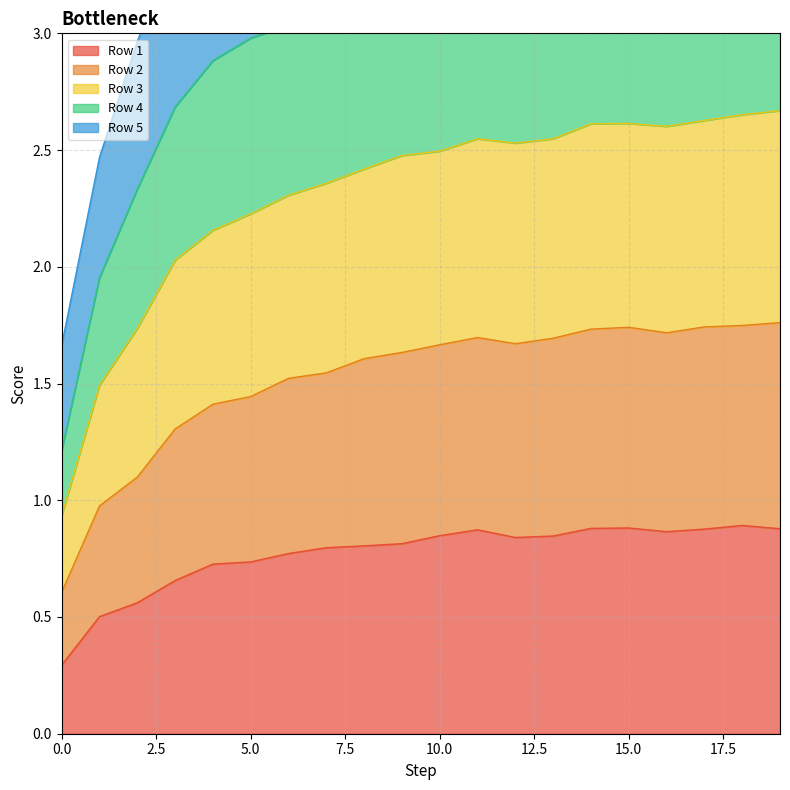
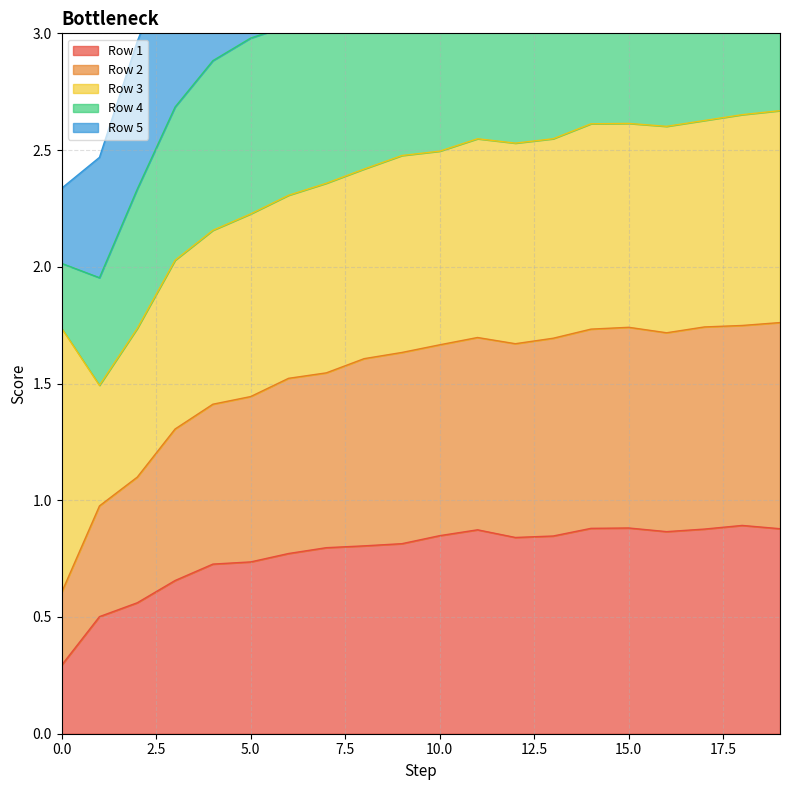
Row 3, 0.0: 0.33 -> 1.13
Row 5, 0.0: 0.45 -> 0.32
